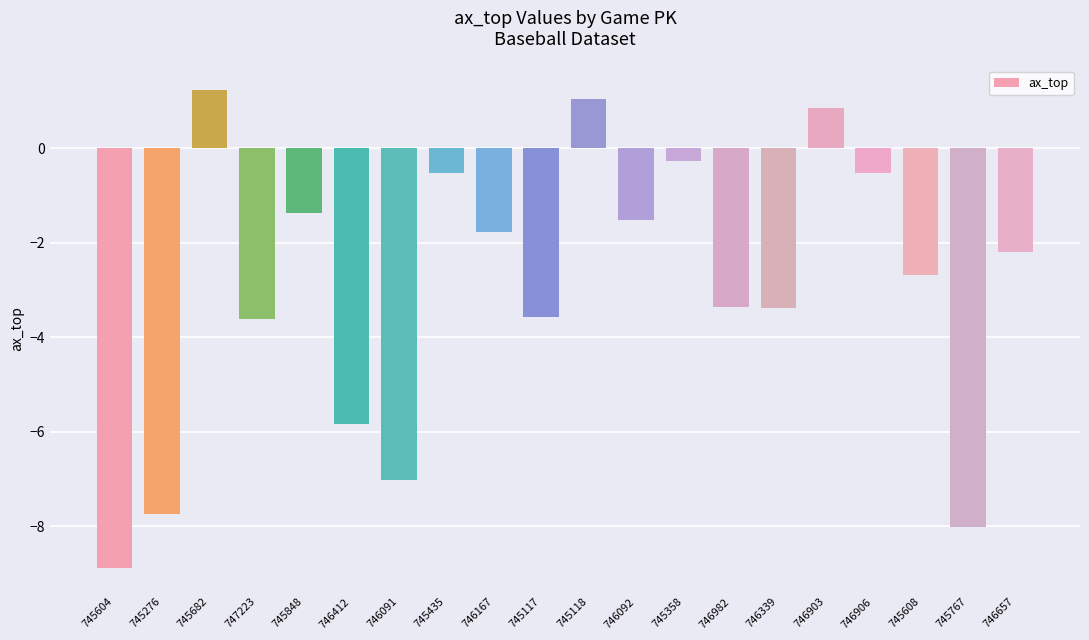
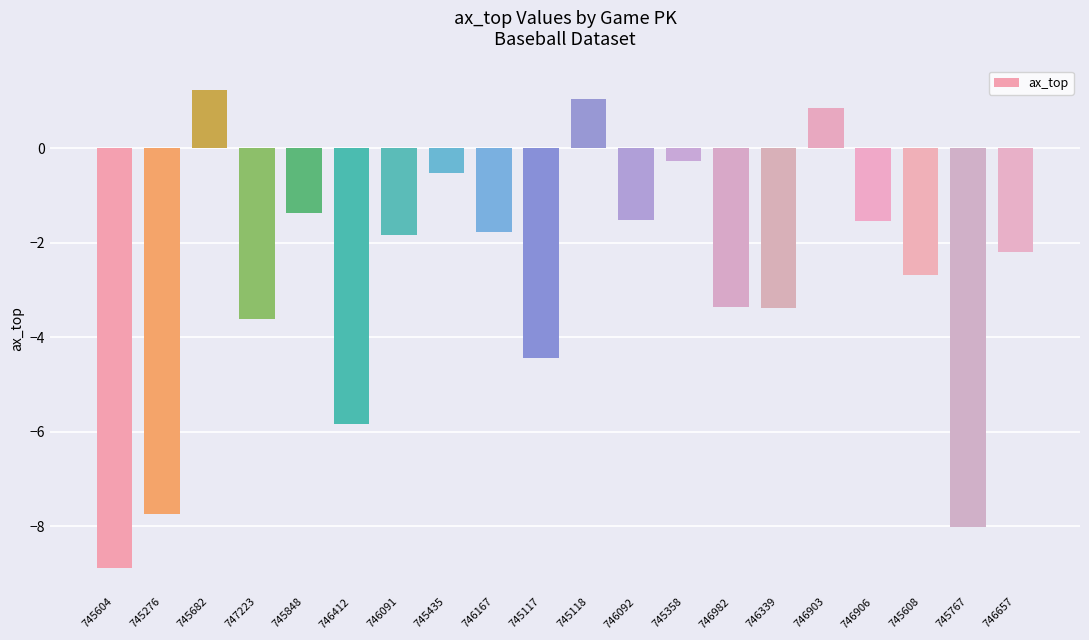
746091: -7.0 -> -1.8
745117: -3.6 -> -4.4
746906: -0.5 -> -1.5
